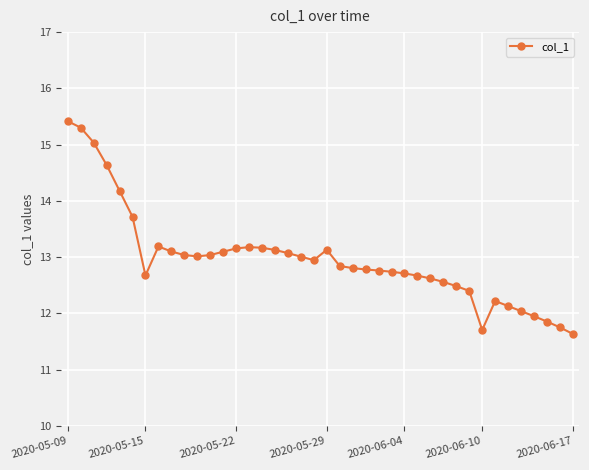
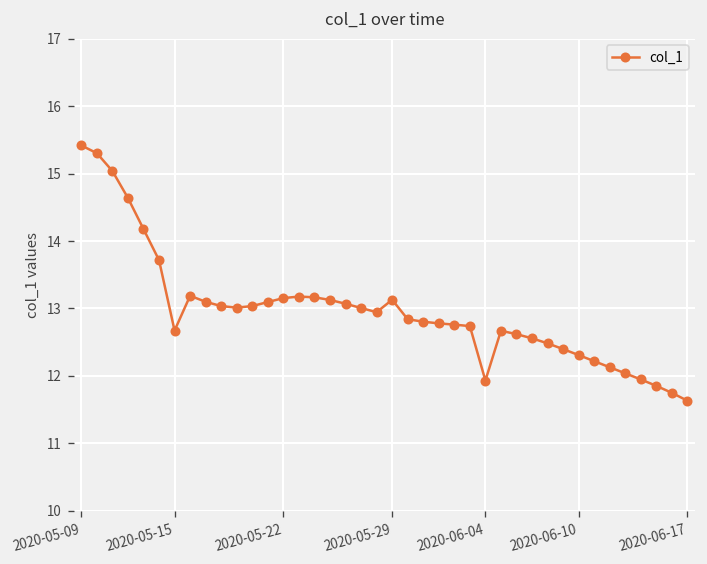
2020-06-04: 12.7 -> 11.9
2020-06-10: 11.7 -> 12.3
